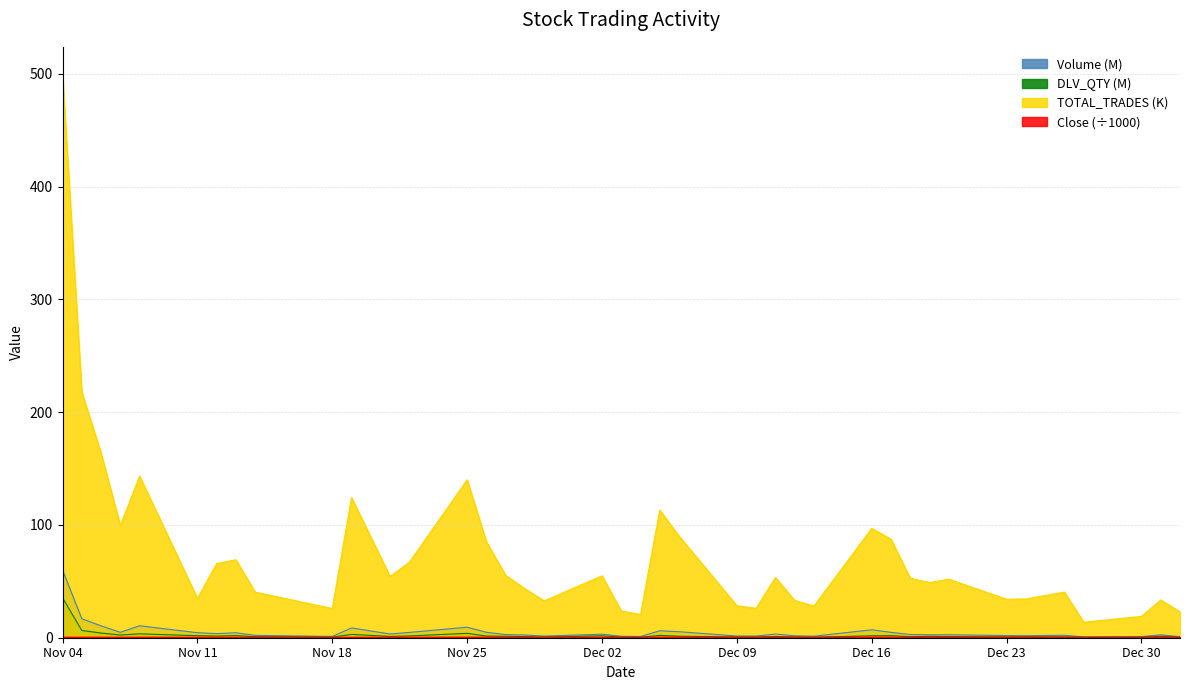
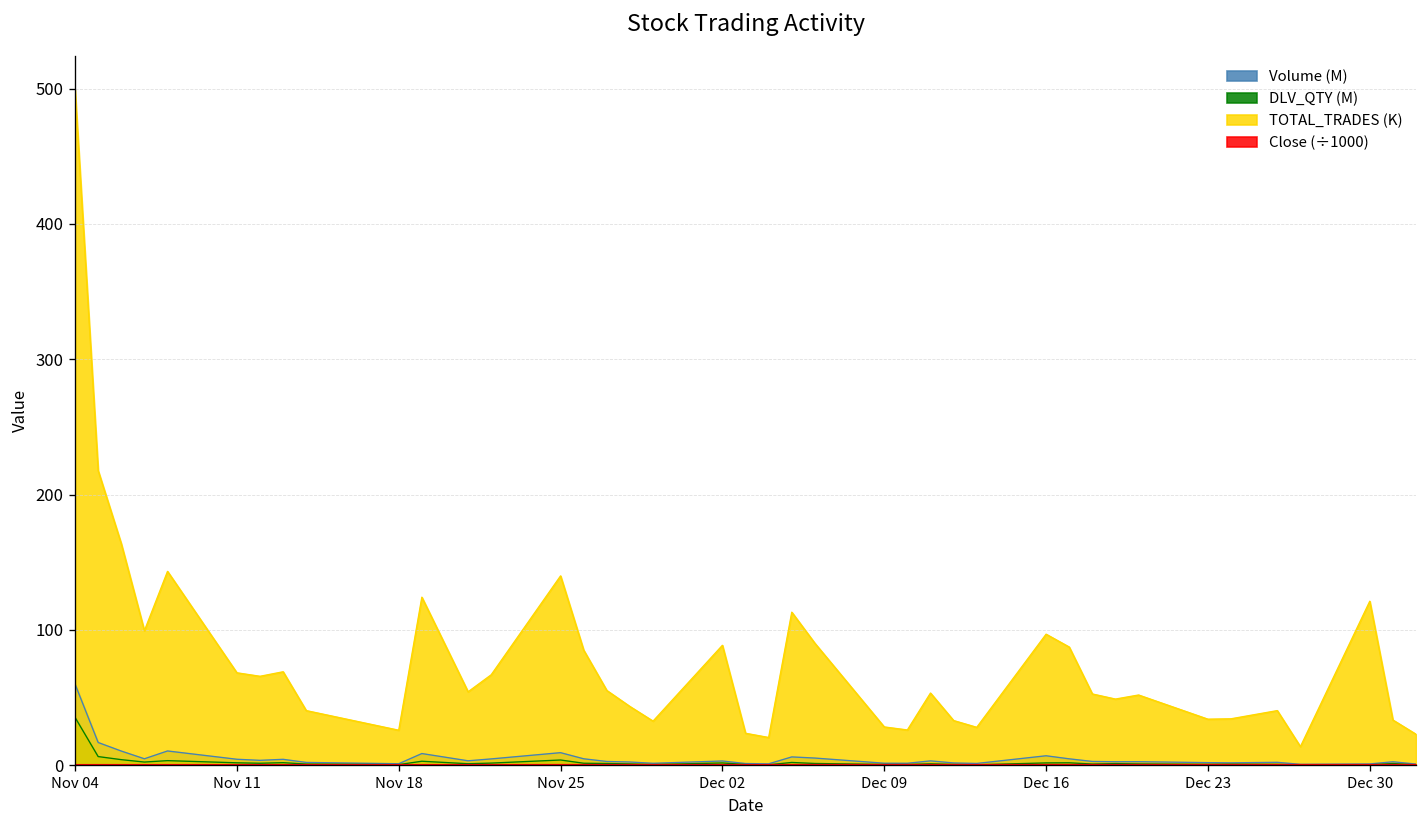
TOTAL_TRADES (K), Nov 11: 35 -> 68
TOTAL_TRADES (K), Dec 02: 55 -> 89
TOTAL_TRADES (K), Dec 30: 19 -> 121
